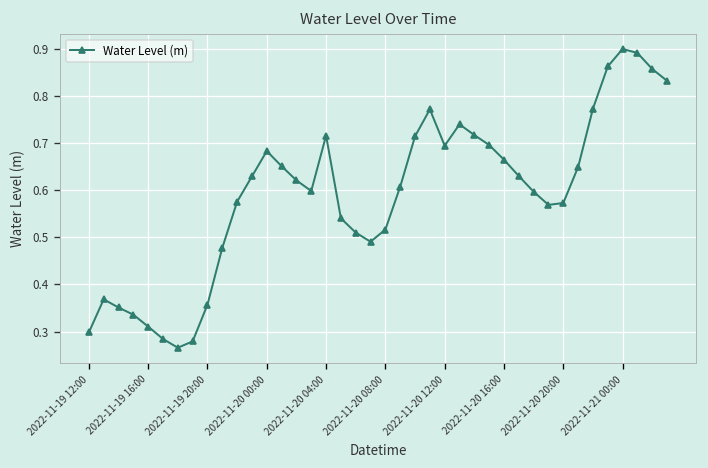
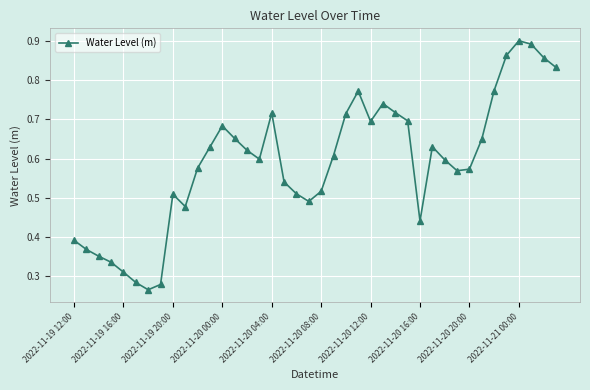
2022-11-19 12:00: 0.30 -> 0.39
2022-11-19 20:00: 0.36 -> 0.51
2022-11-20 16:00: 0.66 -> 0.44
